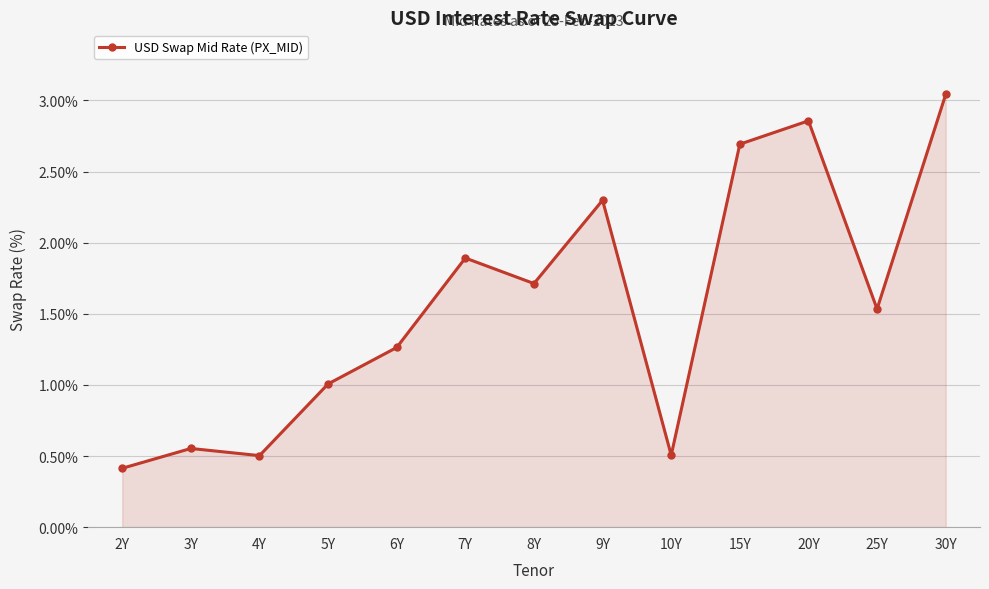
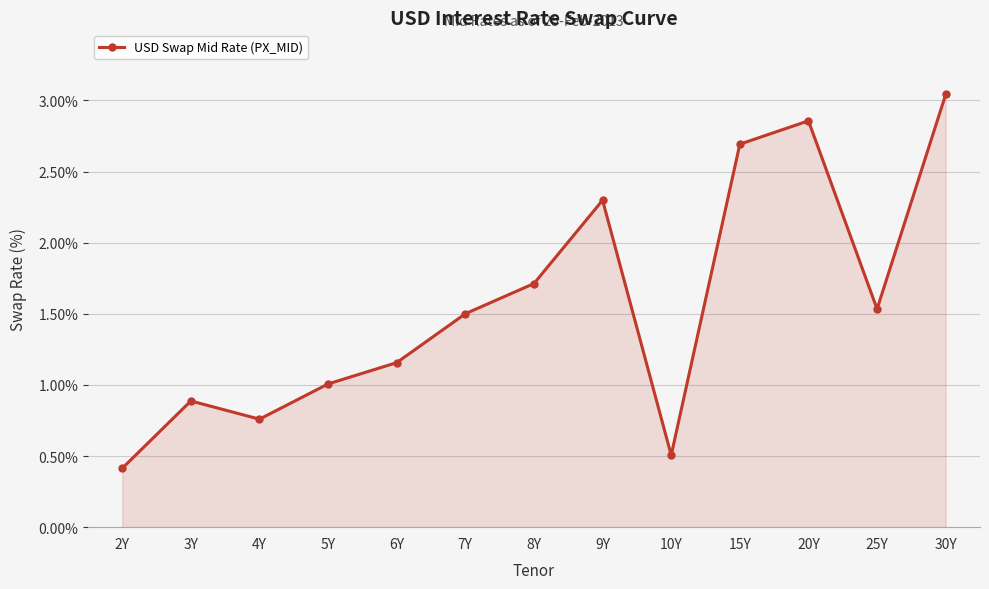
3Y: 0.55% -> 0.89%
4Y: 0.50% -> 0.76%
6Y: 1.26% -> 1.16%
7Y: 1.89% -> 1.50%
